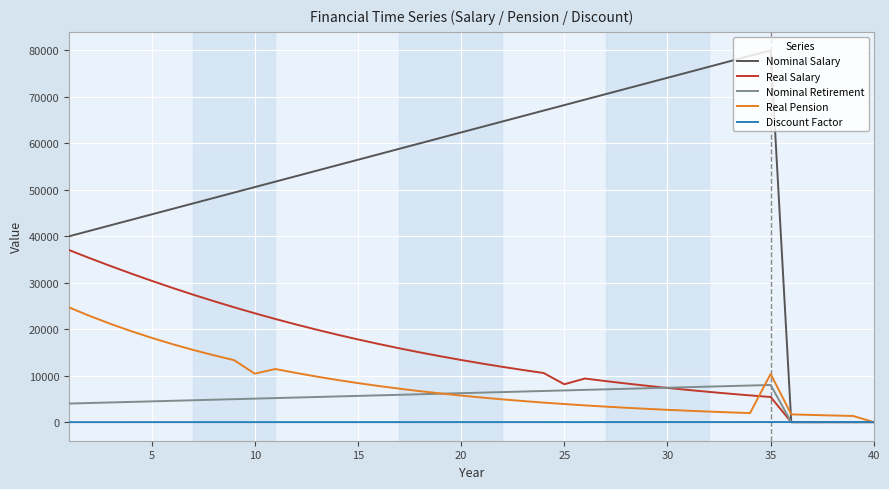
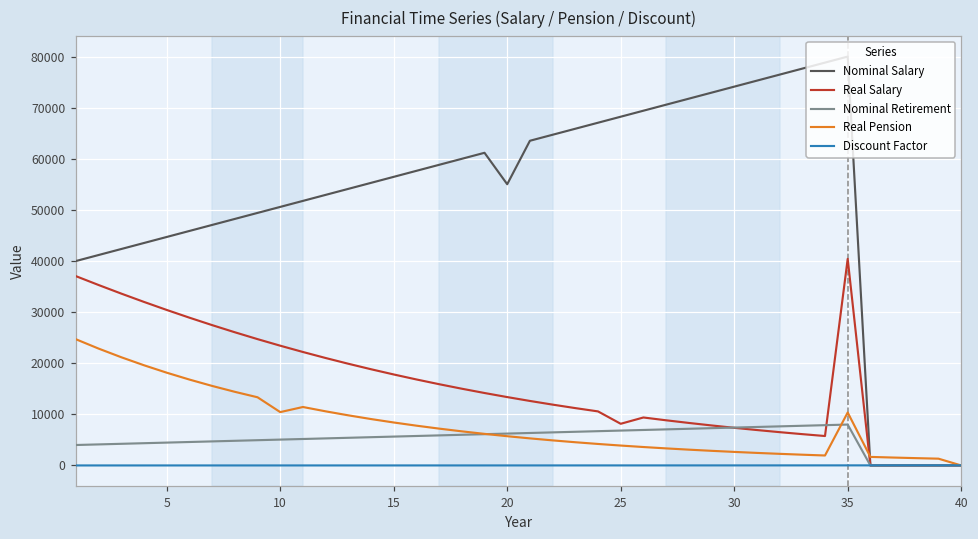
Nominal Salary, 20: 62000 -> 55000
Real Salary, 35: 5000 -> 40000
